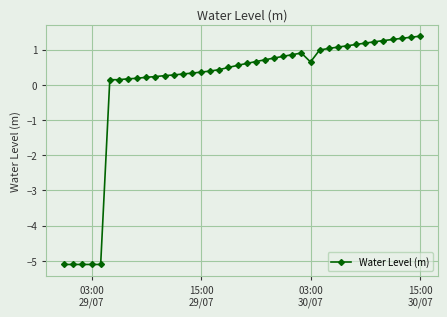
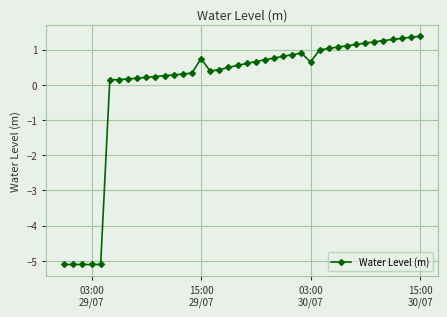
15:00 29/07: 0.4 -> 0.7
